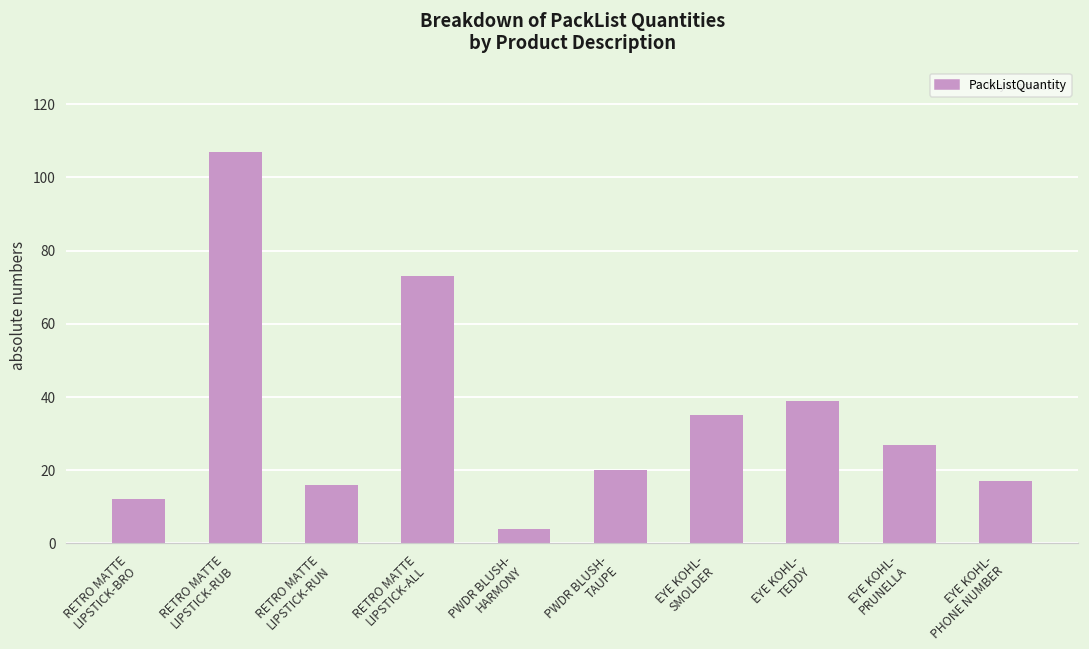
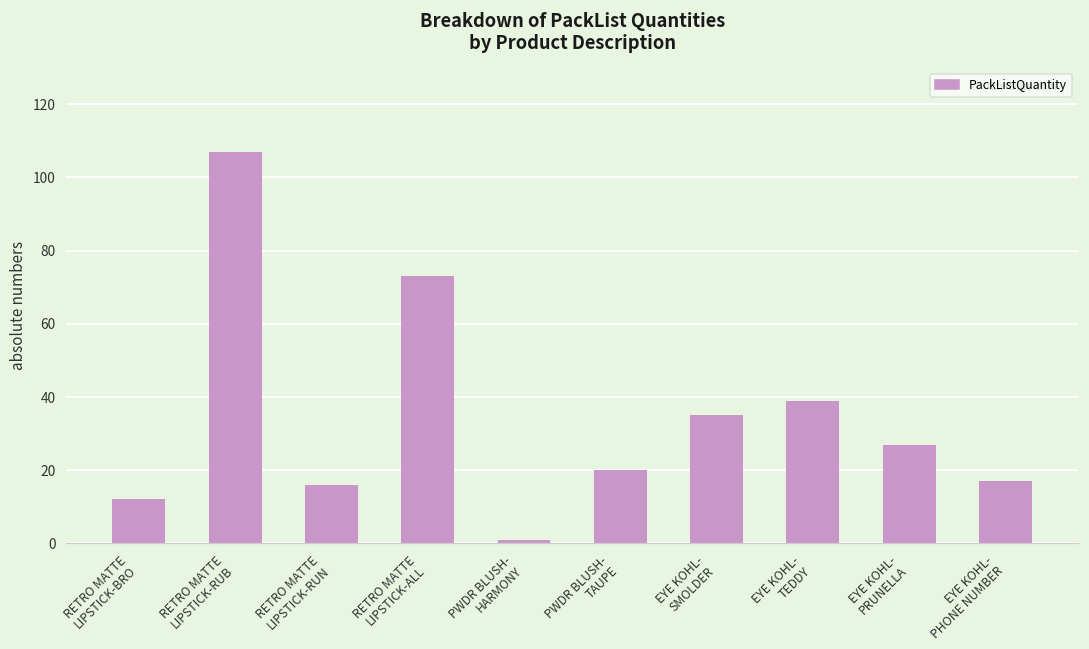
PWDR BLUSH- HARMONY: 4 -> 1
